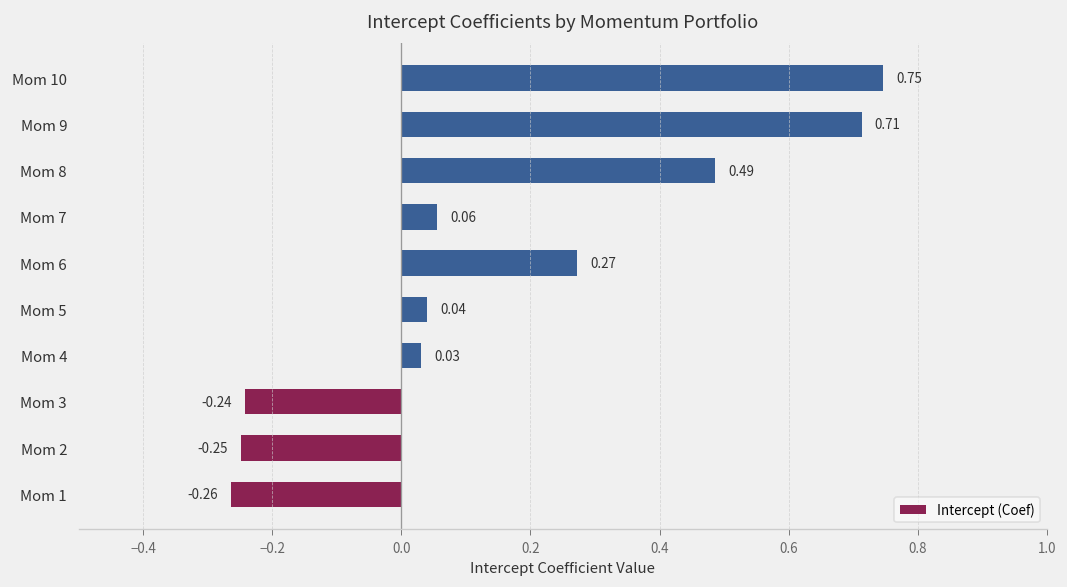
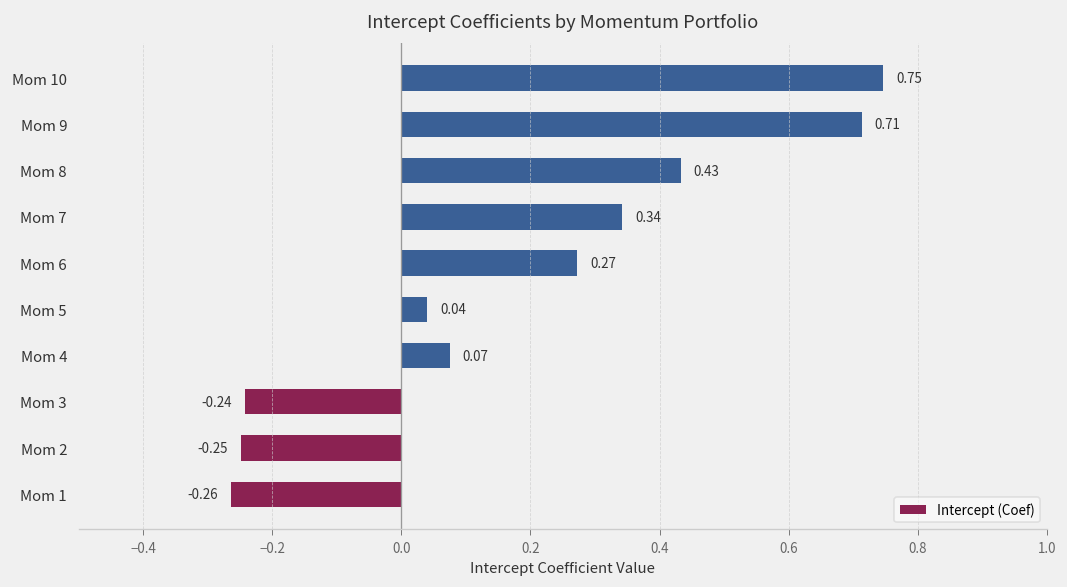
Mom 8: 0.49 -> 0.43
Mom 7: 0.06 -> 0.34
Mom 4: 0.03 -> 0.07
